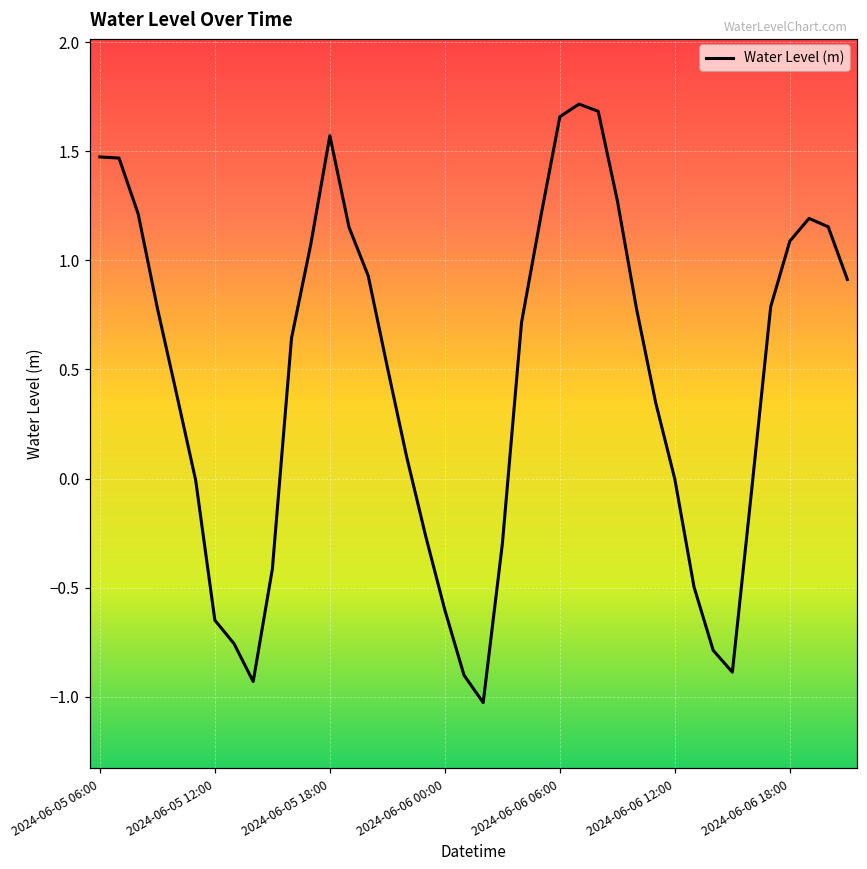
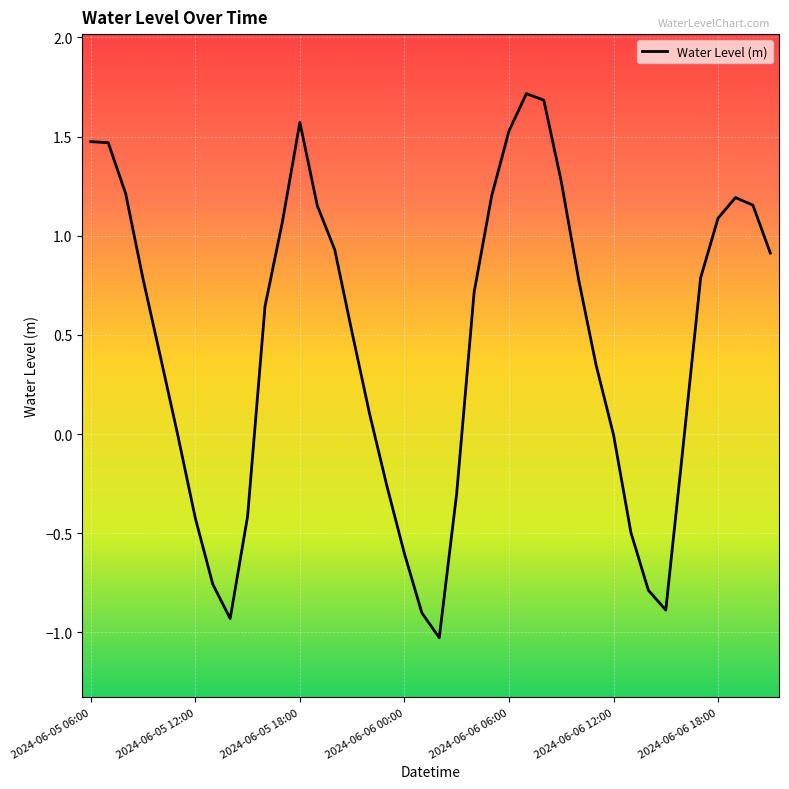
2024-06-05 12:00: -0.65 -> -0.42
2024-06-06 06:00: 1.66 -> 1.53
